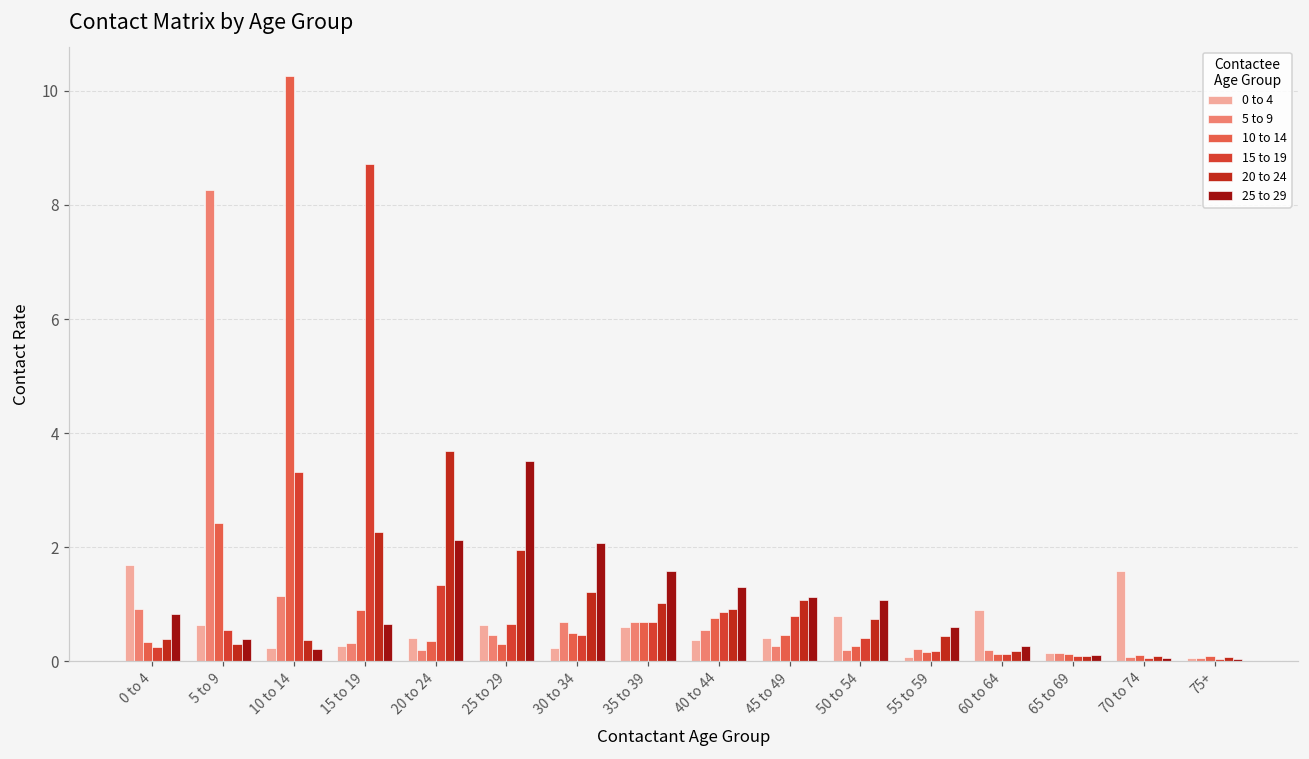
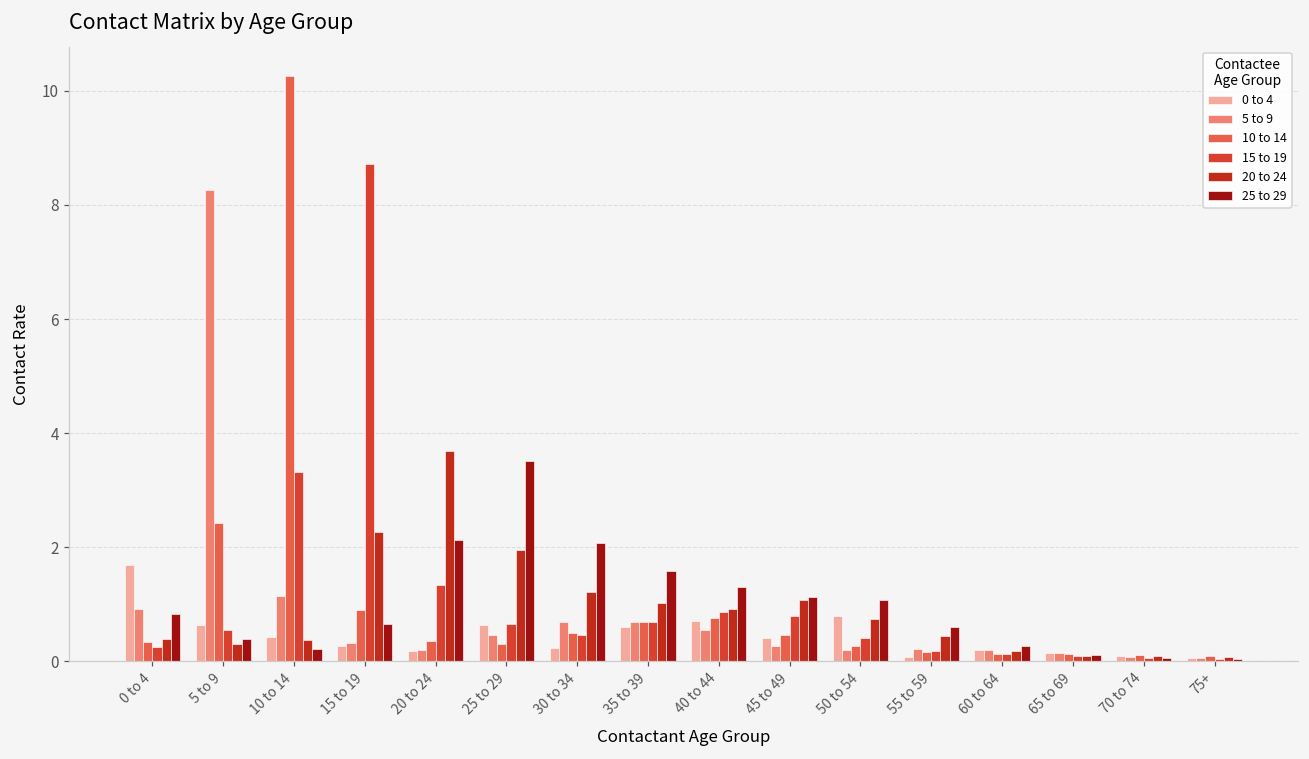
0 to 4, 10 to 14: 0.2 -> 0.4
0 to 4, 20 to 24: 0.4 -> 0.2
0 to 4, 40 to 44: 0.4 -> 0.7
0 to 4, 60 to 64: 0.9 -> 0.2
0 to 4, 70 to 74: 1.6 -> 0.1
